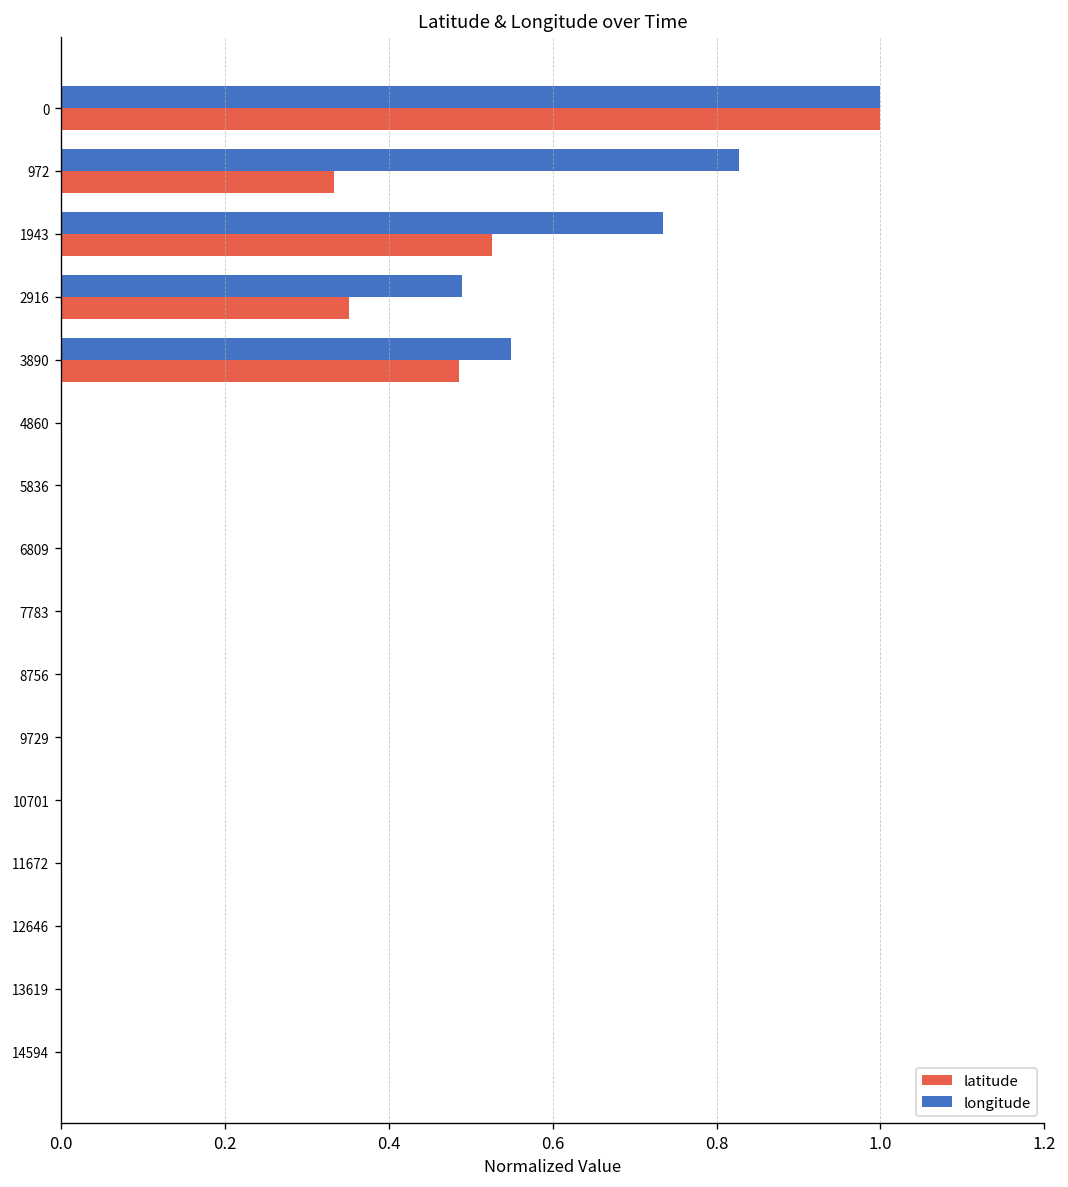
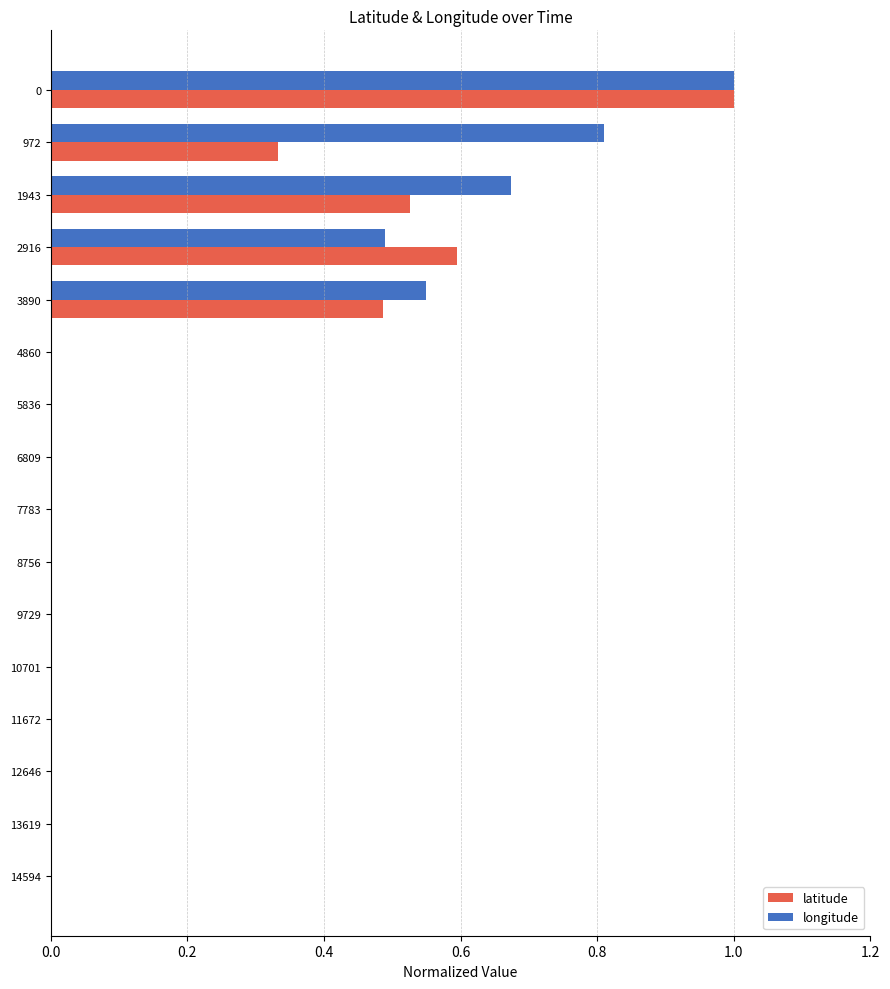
longitude, 972: 0.83 -> 0.81
longitude, 1943: 0.73 -> 0.67
latitude, 2916: 0.35 -> 0.60
